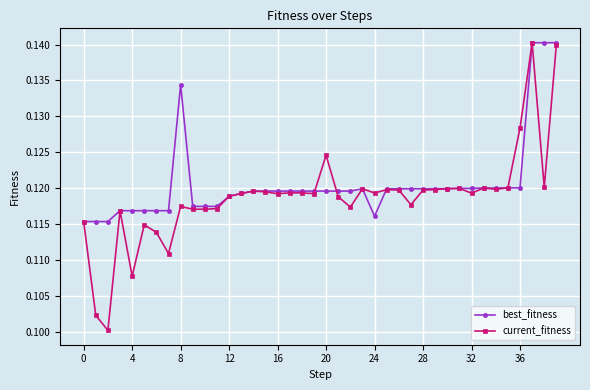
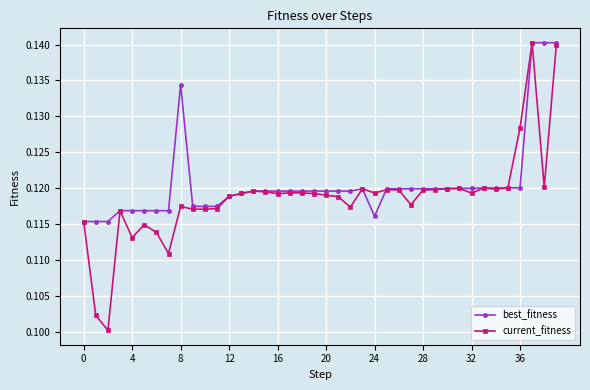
current_fitness, 4: 0.108 -> 0.113
current_fitness, 20: 0.125 -> 0.119
